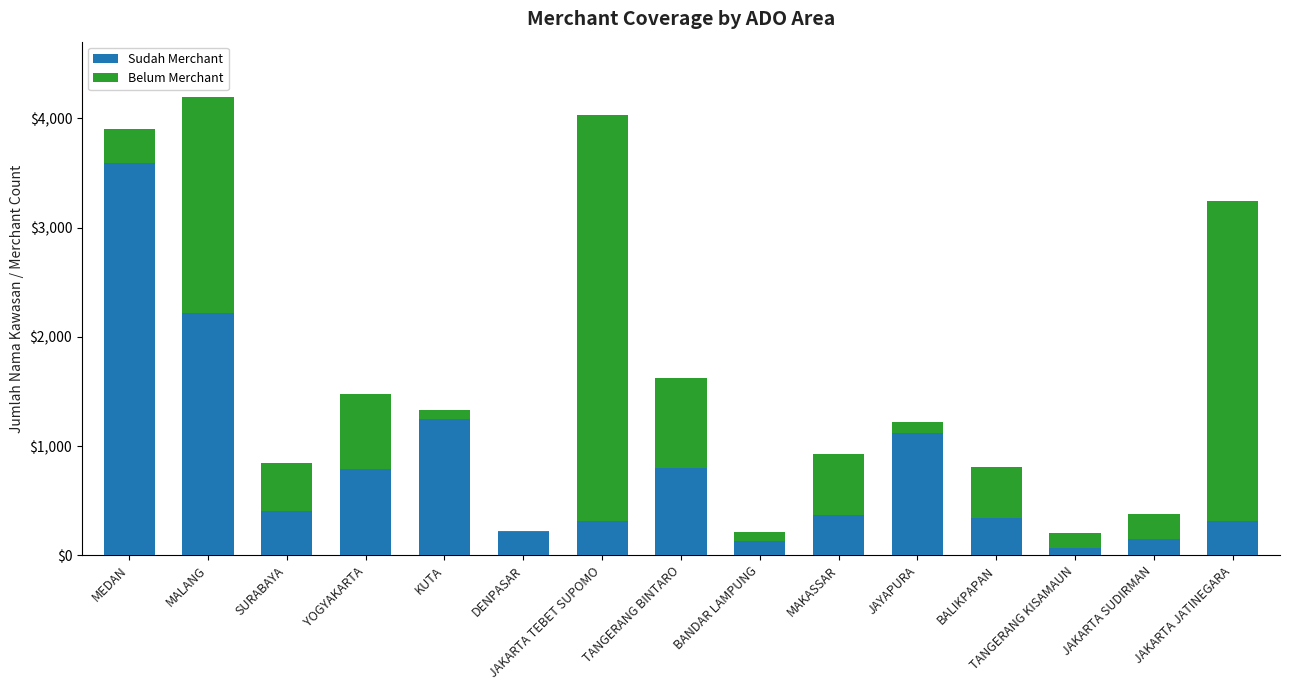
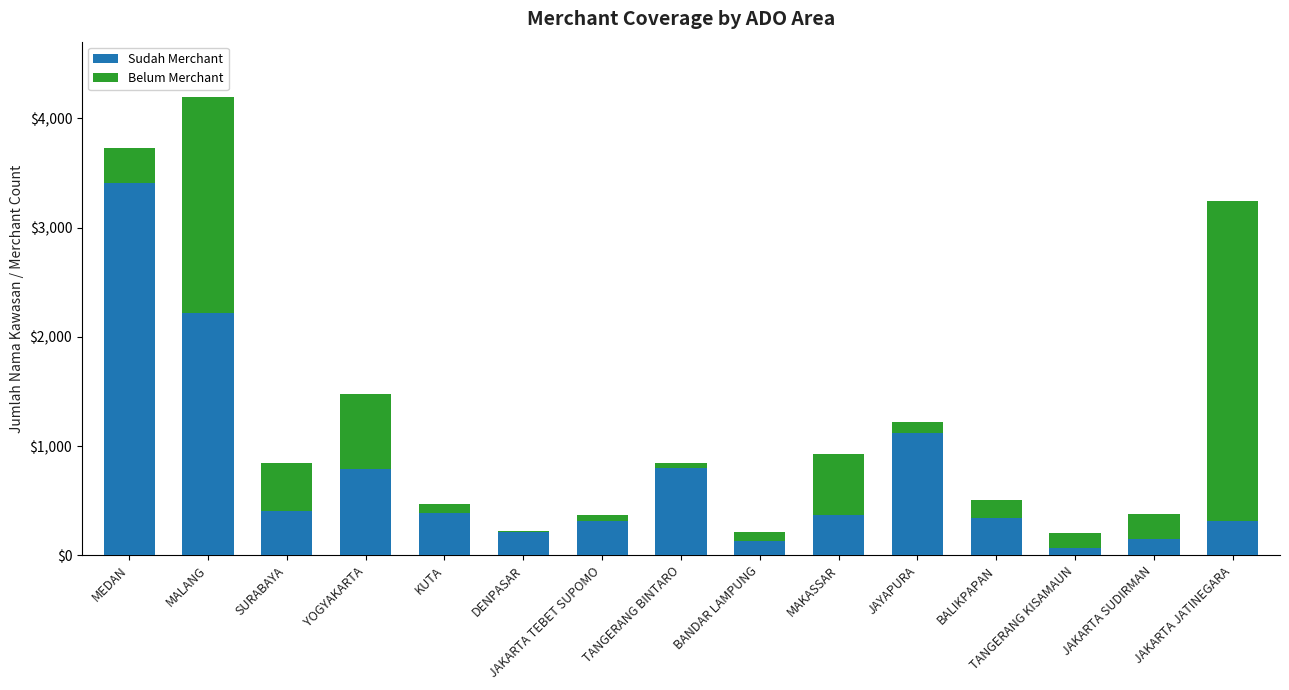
Sudah Merchant, MEDAN: $3,590 -> $3,410
Sudah Merchant, KUTA: $1,250 -> $390
Belum Merchant, JAKARTA TEBET SUPOMO: $3,720 -> $50
Belum Merchant, TANGERANG BINTARO: $820 -> $50
Belum Merchant, BALIKPAPAN: $460 -> $160
